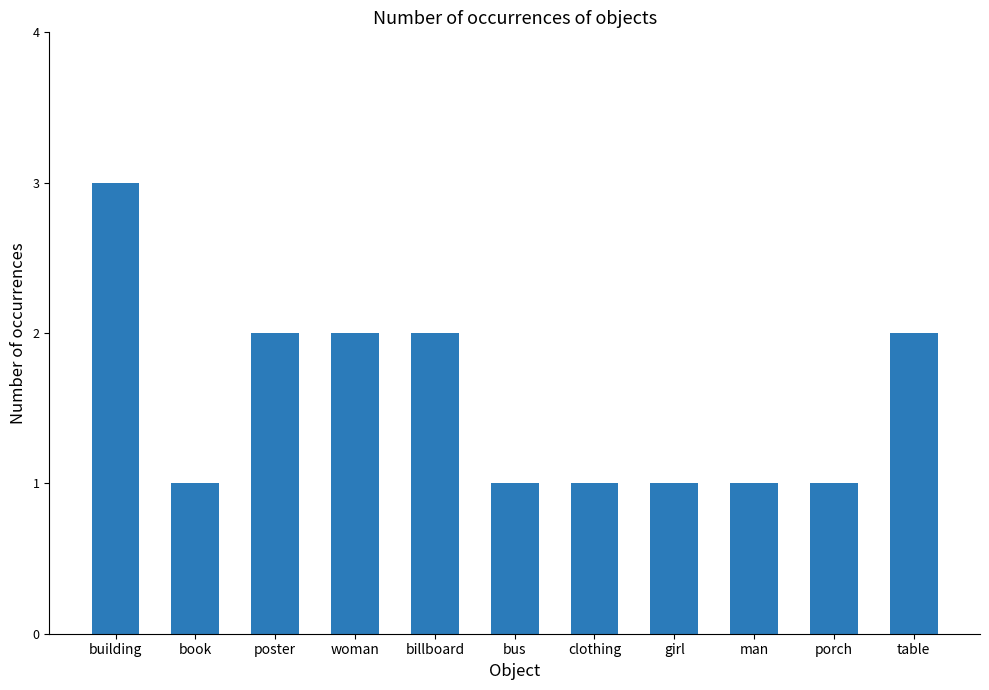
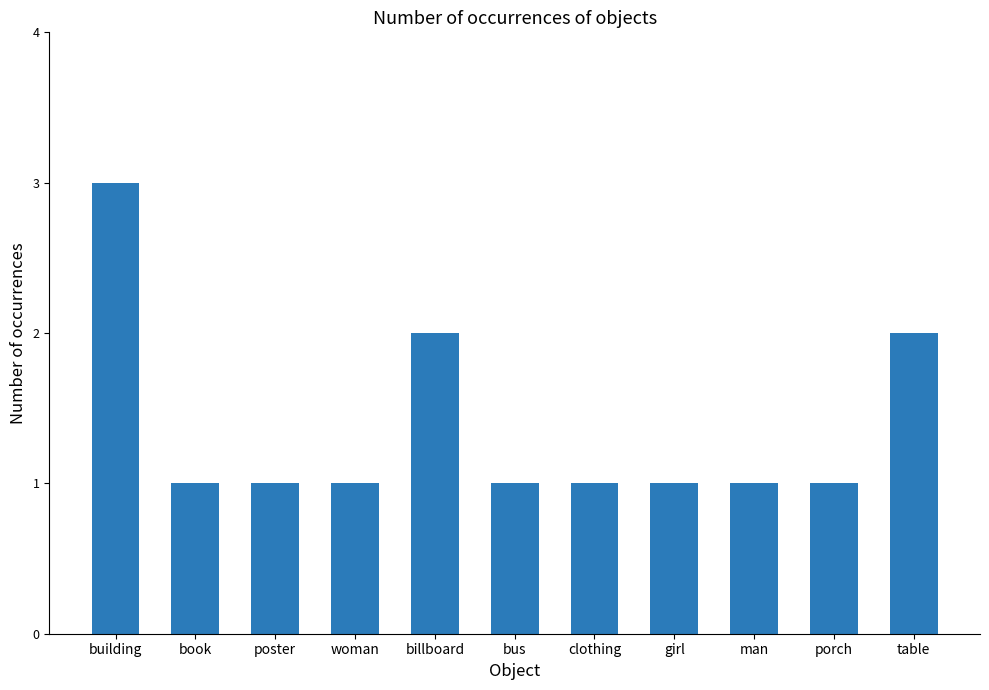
poster: 2 -> 1
woman: 2 -> 1
